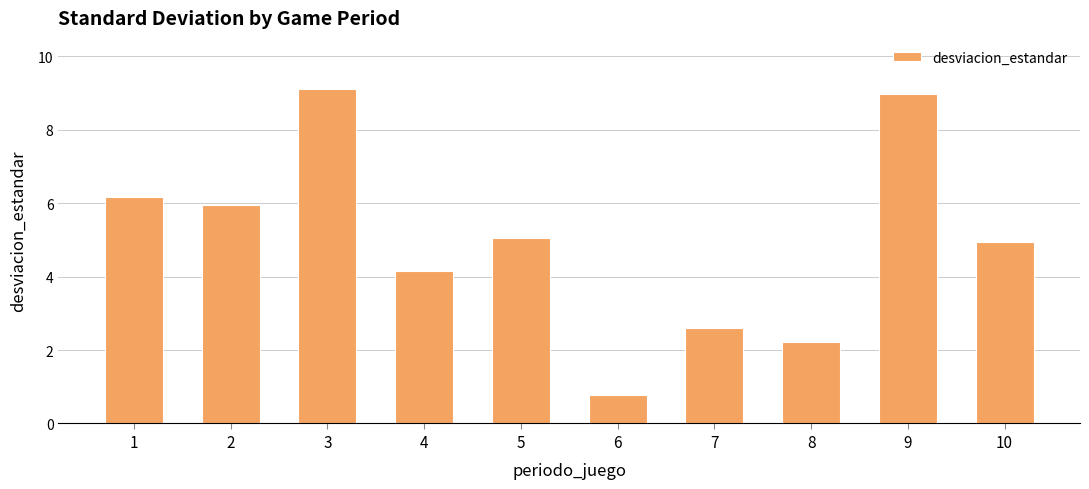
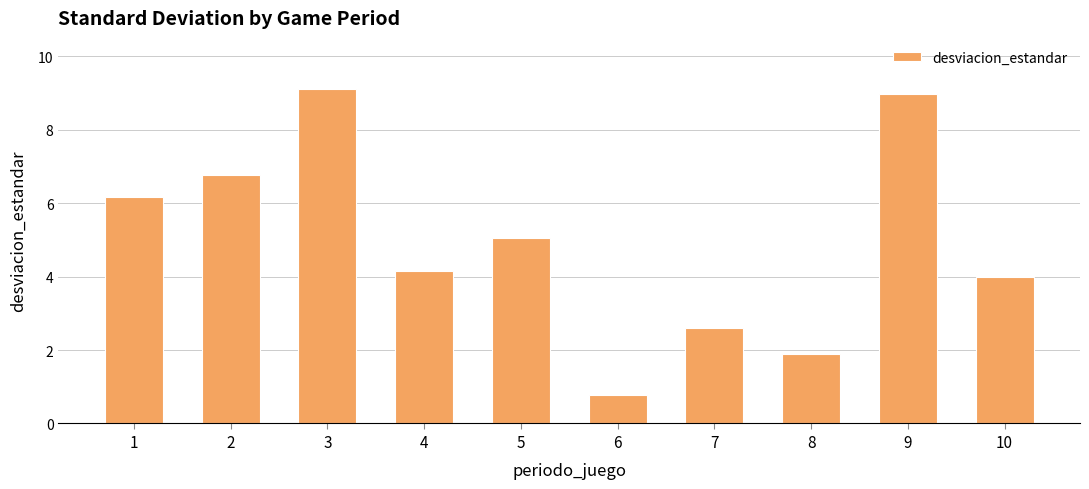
2: 5.9 -> 6.8
8: 2.2 -> 1.9
10: 4.9 -> 4.0
